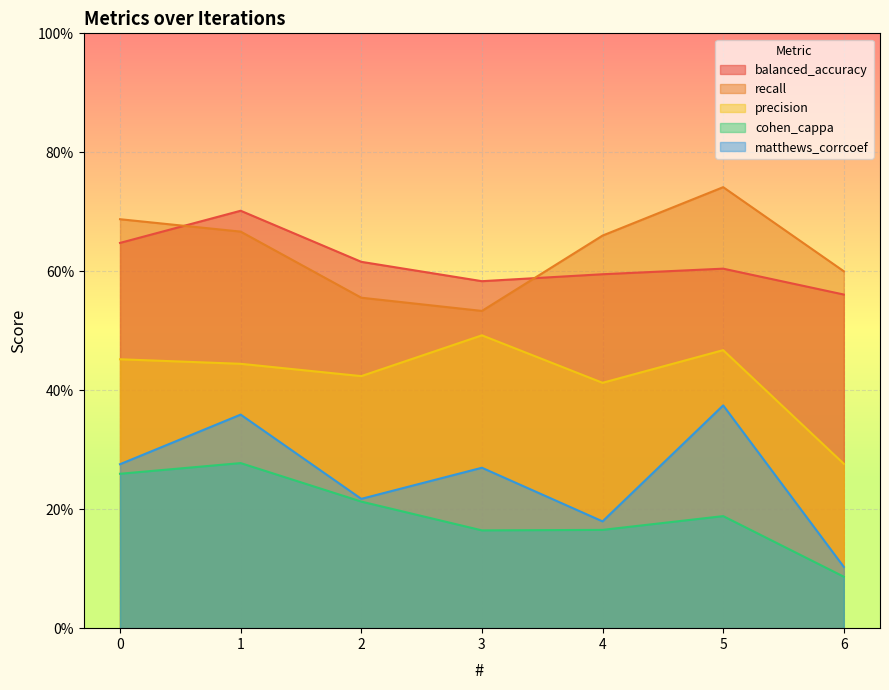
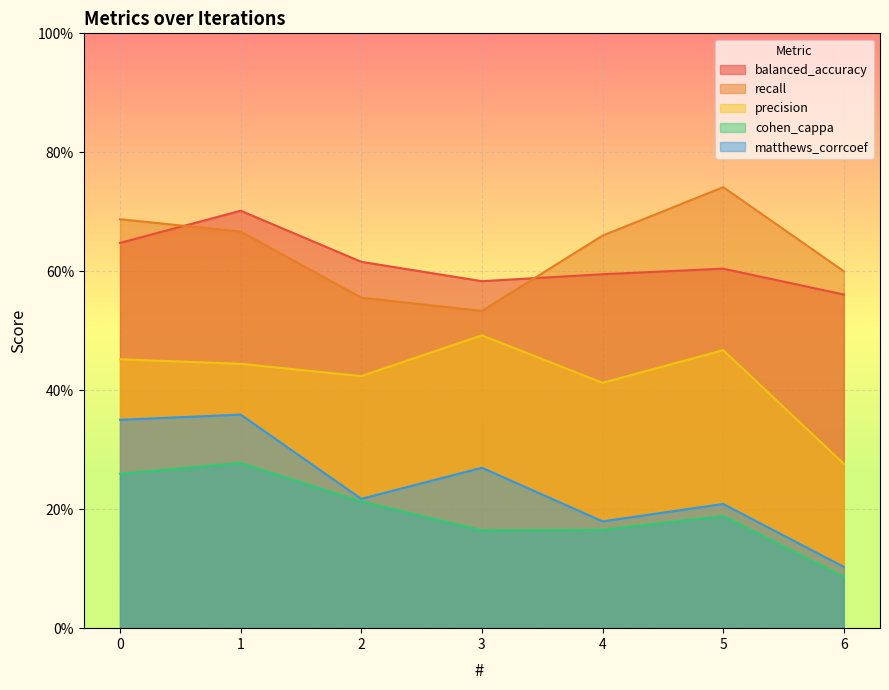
matthews_corrcoef, 0: 28% -> 35%
matthews_corrcoef, 5: 37% -> 21%
